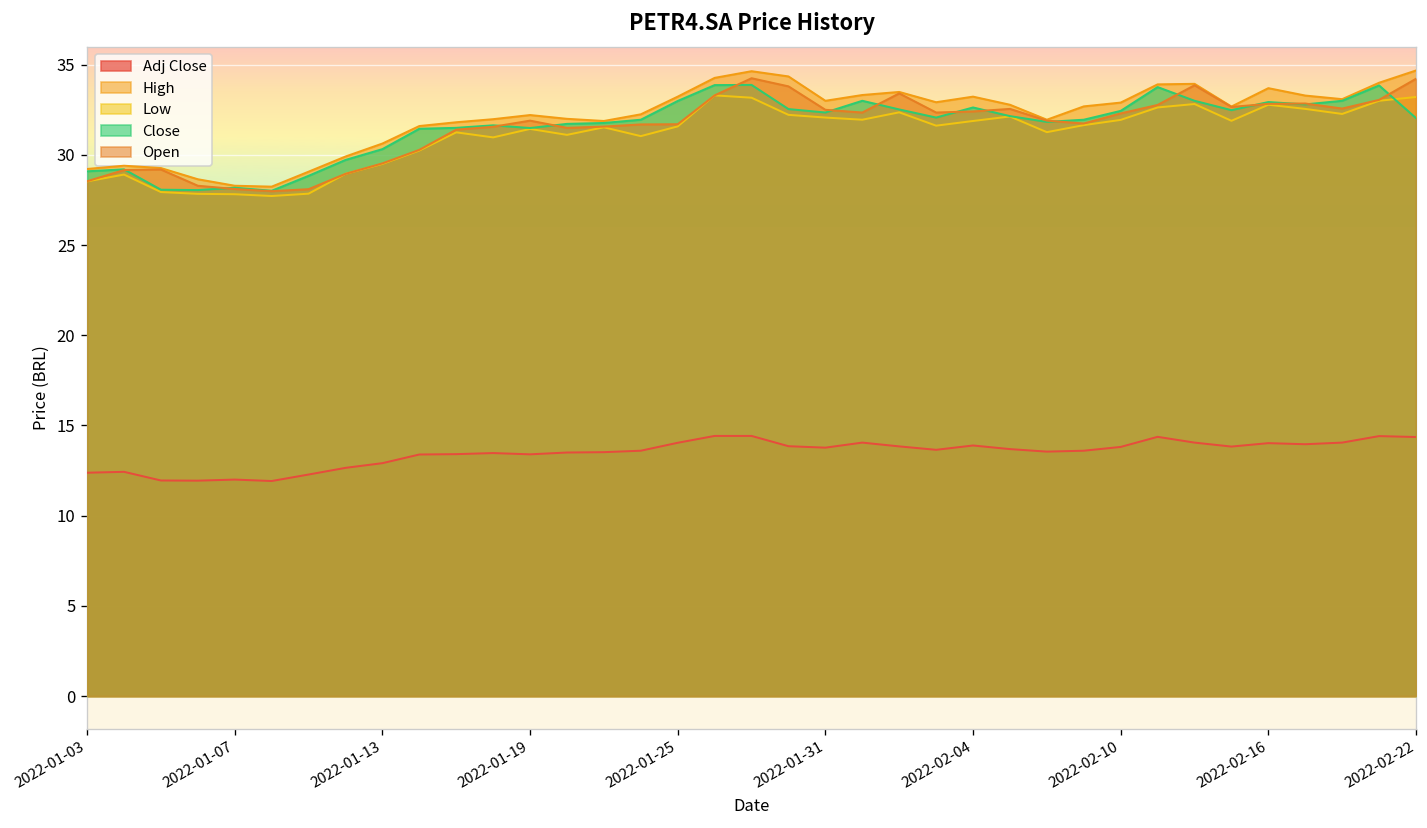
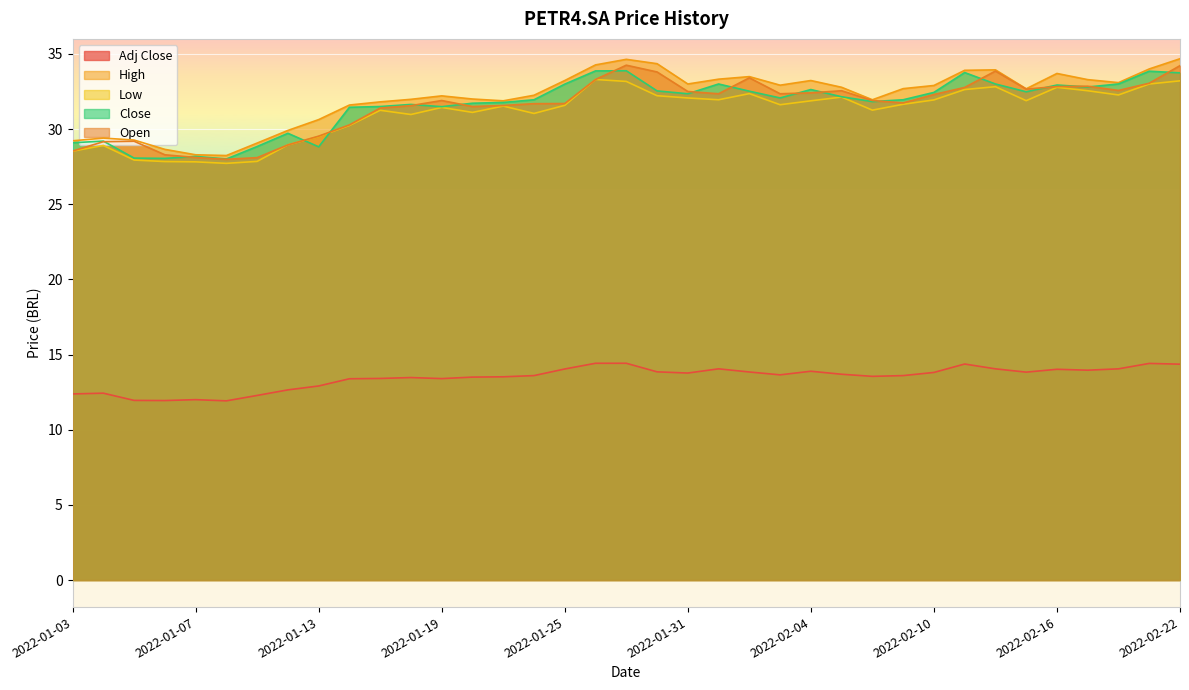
Close, 2022-01-13: 30.3 -> 28.8
Close, 2022-02-22: 32.0 -> 33.7
